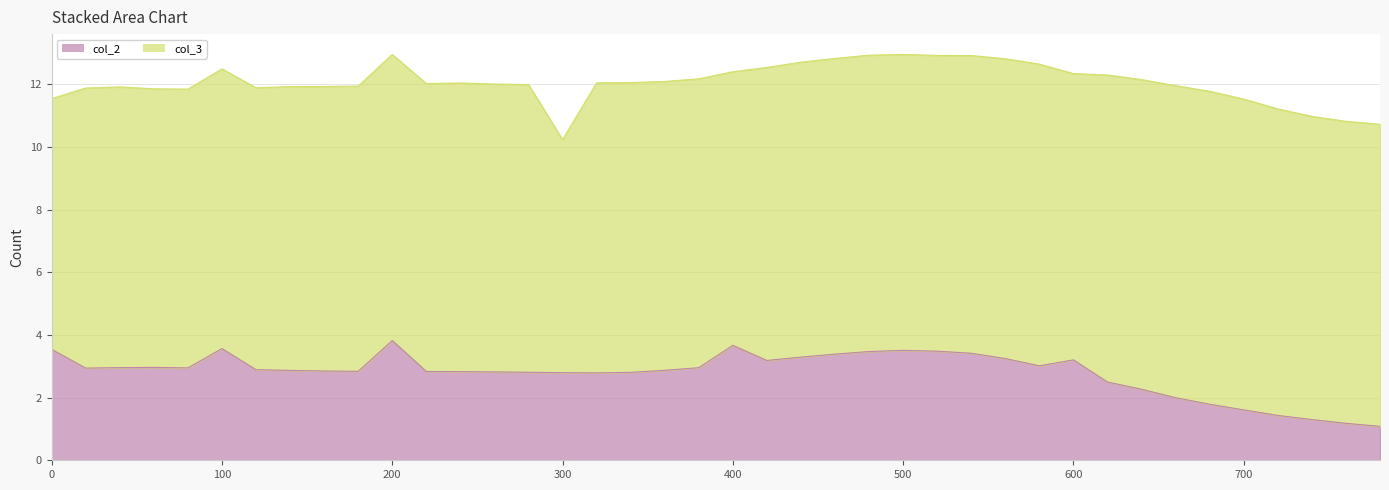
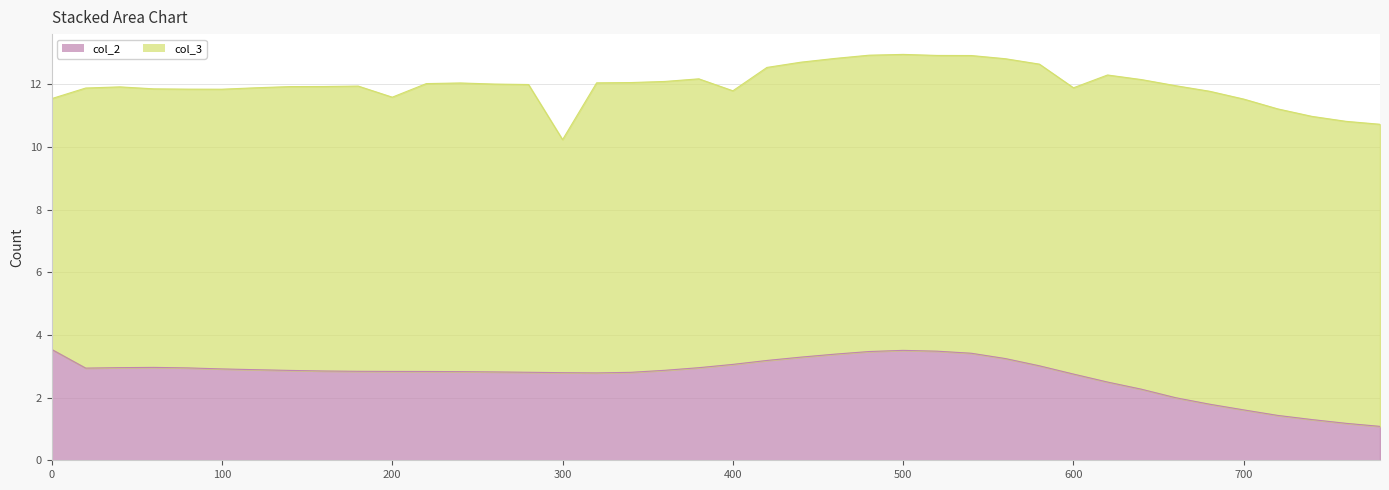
col_2, 100: 3.6 -> 2.9
col_2, 200: 3.8 -> 2.8
col_3, 200: 9.1 -> 8.8
col_2, 400: 3.7 -> 3.1
col_2, 600: 3.2 -> 2.8
